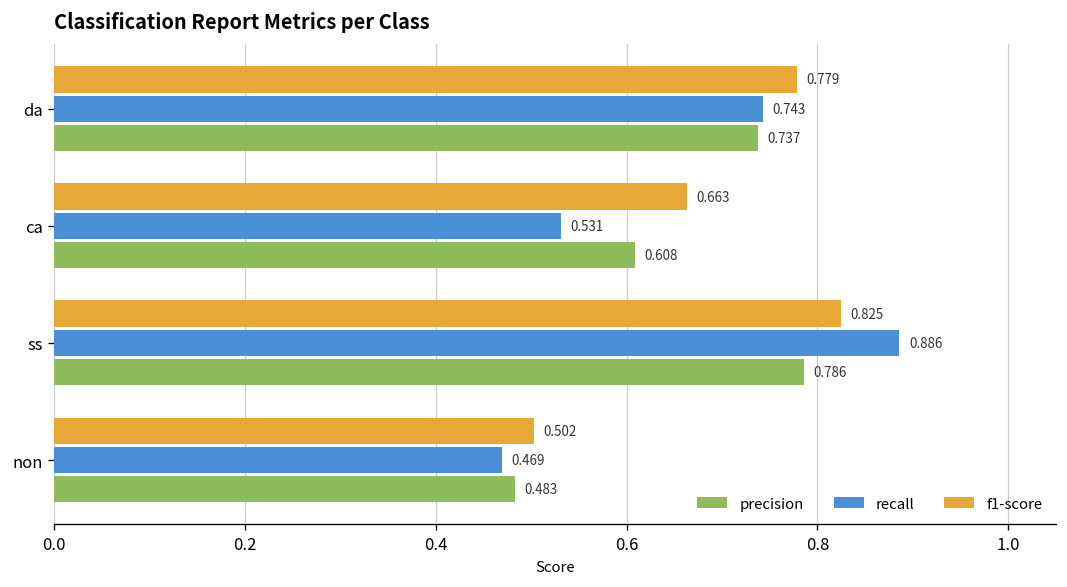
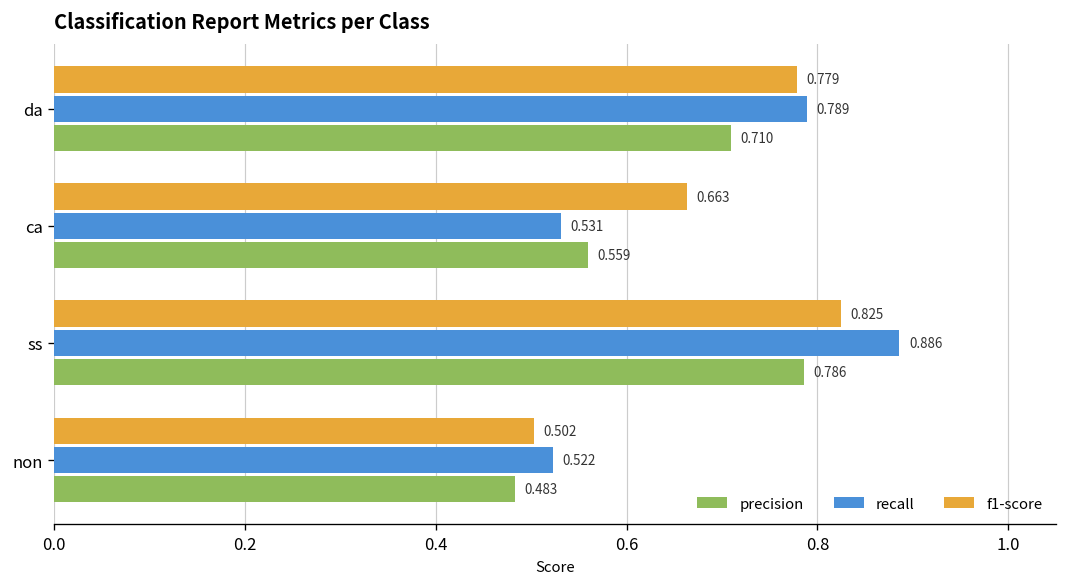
recall, da: 0.743 -> 0.789
precision, da: 0.737 -> 0.710
precision, ca: 0.608 -> 0.559
recall, non: 0.469 -> 0.522
